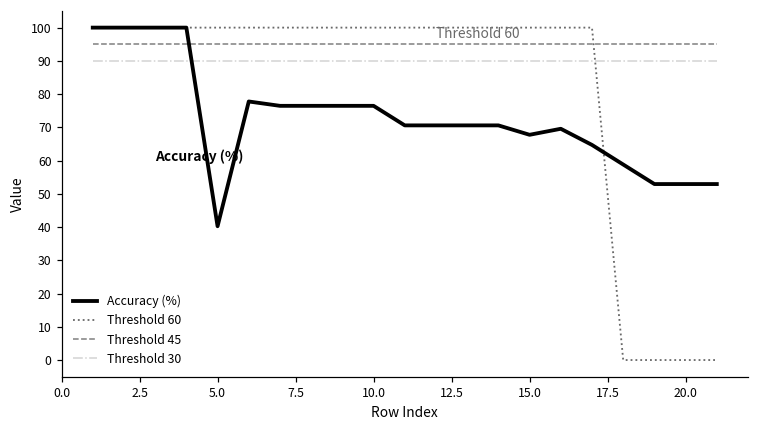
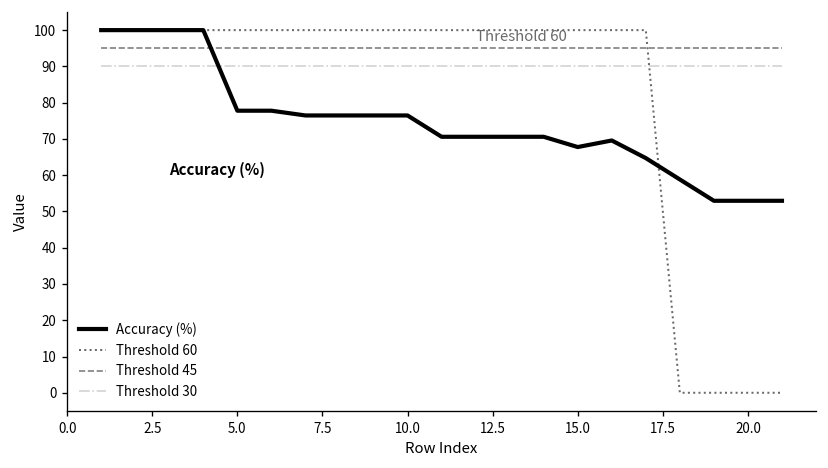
Accuracy (%), 5.0: 40 -> 78
